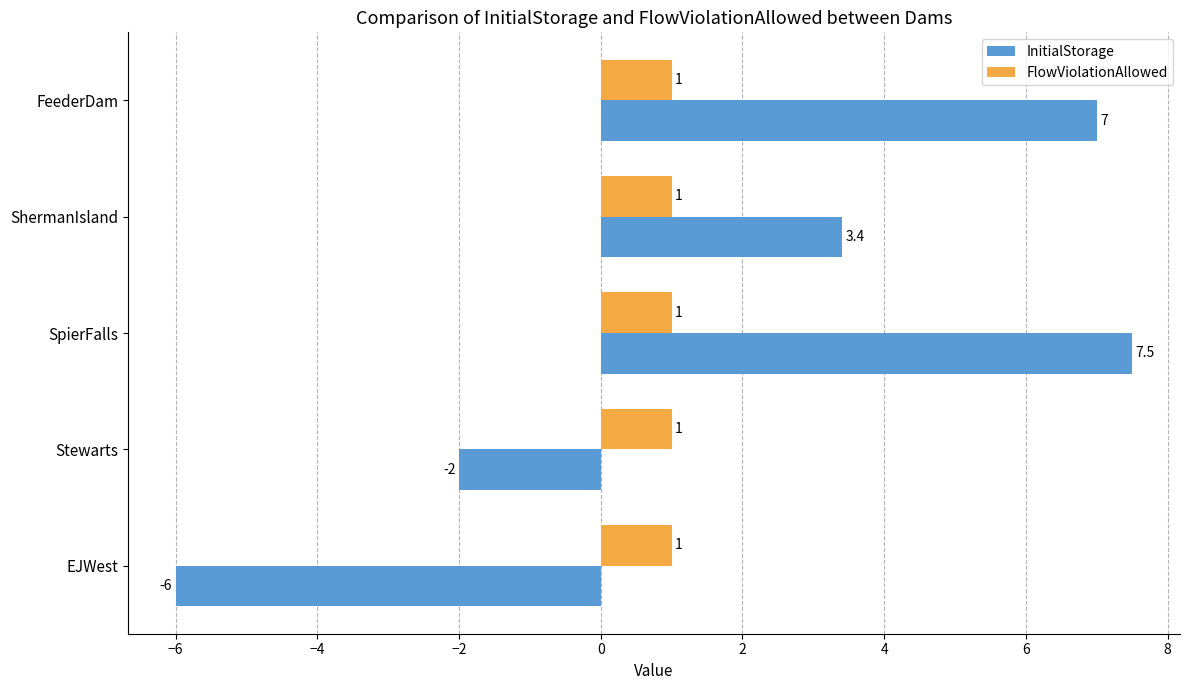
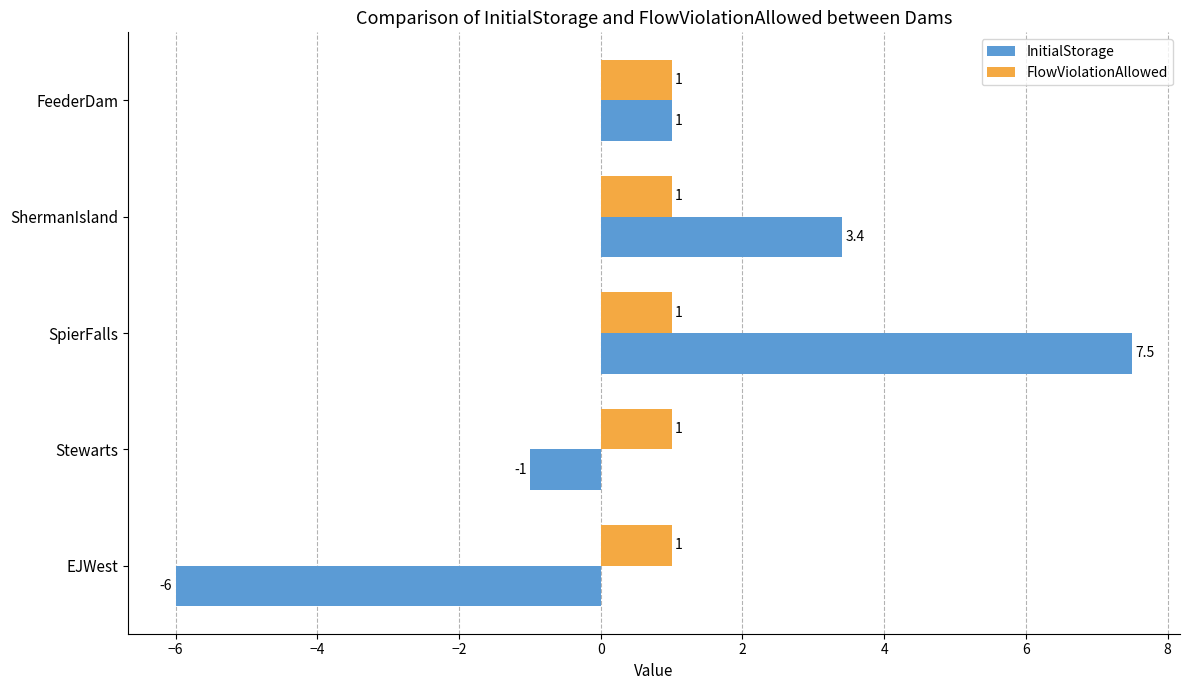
InitialStorage, FeederDam: 7 -> 1
InitialStorage, Stewarts: -2 -> -1
